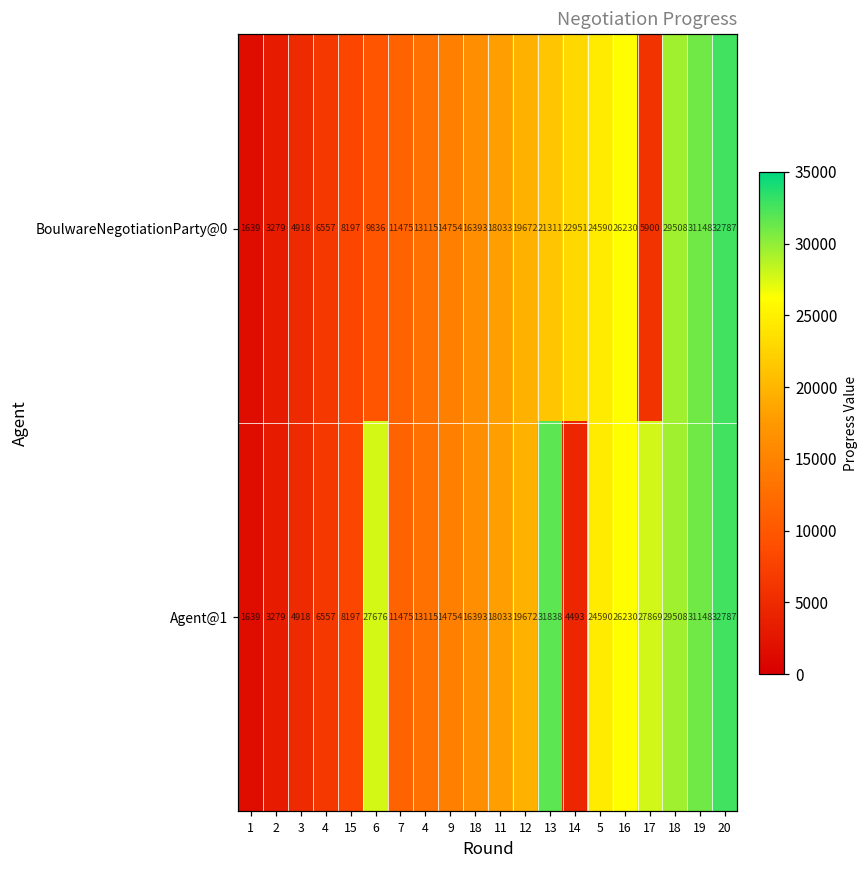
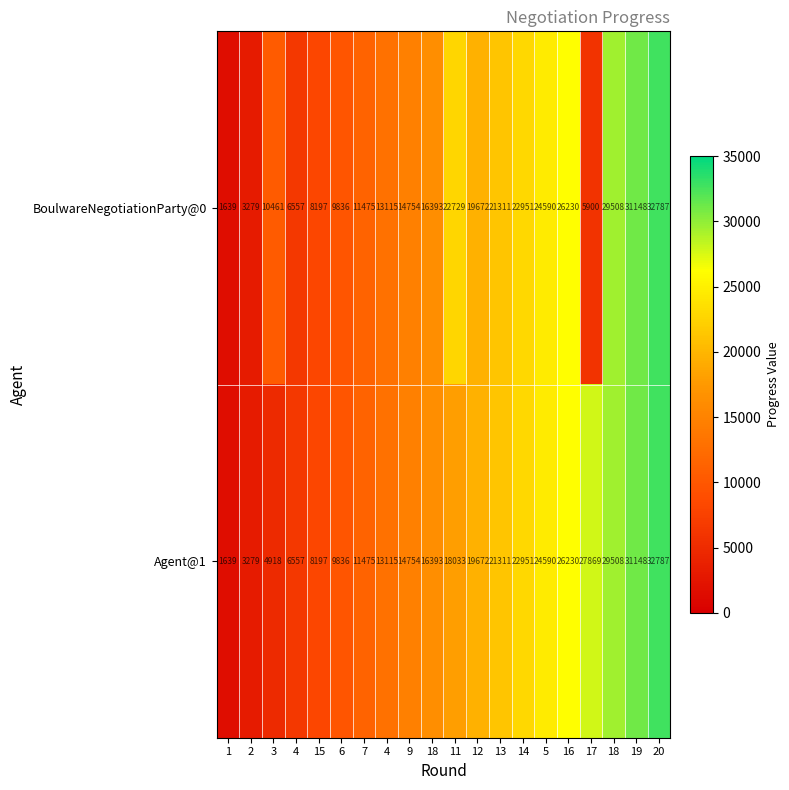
BoulwareNegotiationParty@0, 3: 4918 -> 10461
BoulwareNegotiationParty@0, 11: 18033 -> 22729
Agent@1, 6: 27676 -> 9836
Agent@1, 13: 31838 -> 21311
Agent@1, 14: 4493 -> 22951
